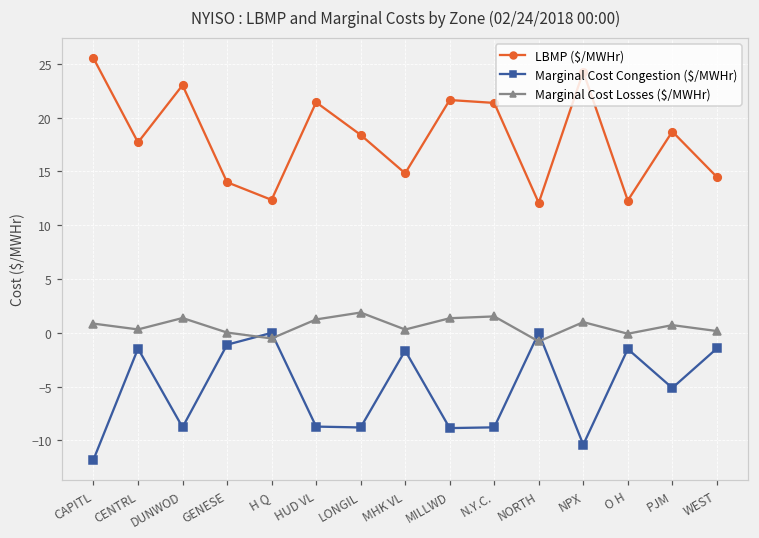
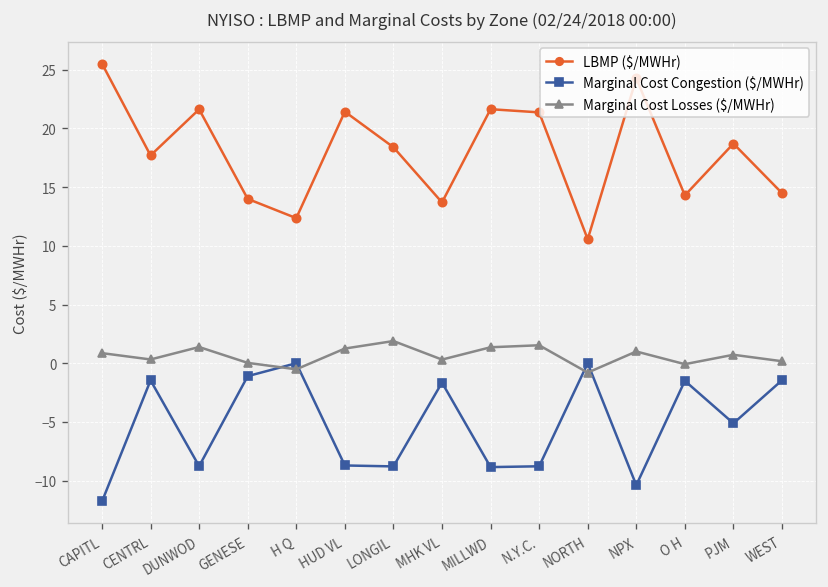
LBMP ($/MWHr), DUNWOD: 23 -> 22
LBMP ($/MWHr), MHK VL: 15 -> 14
LBMP ($/MWHr), NORTH: 12 -> 11
LBMP ($/MWHr), O H: 12 -> 14
